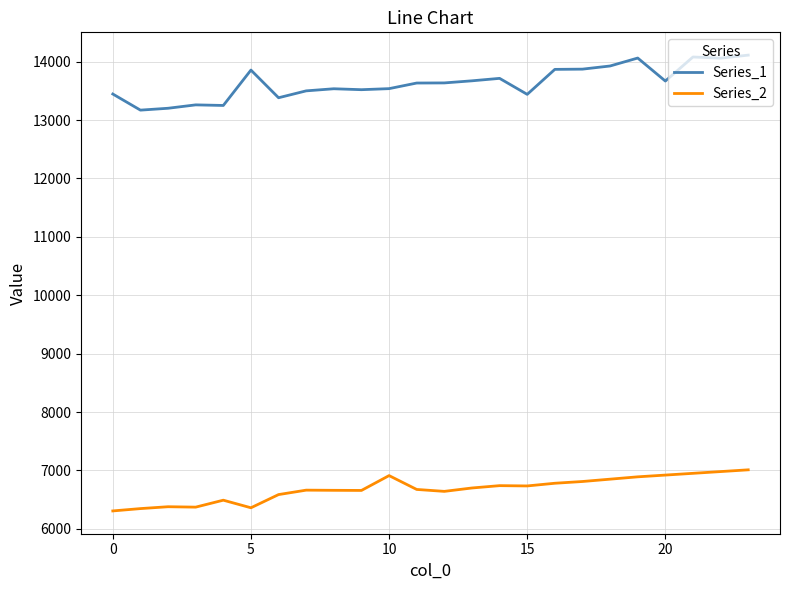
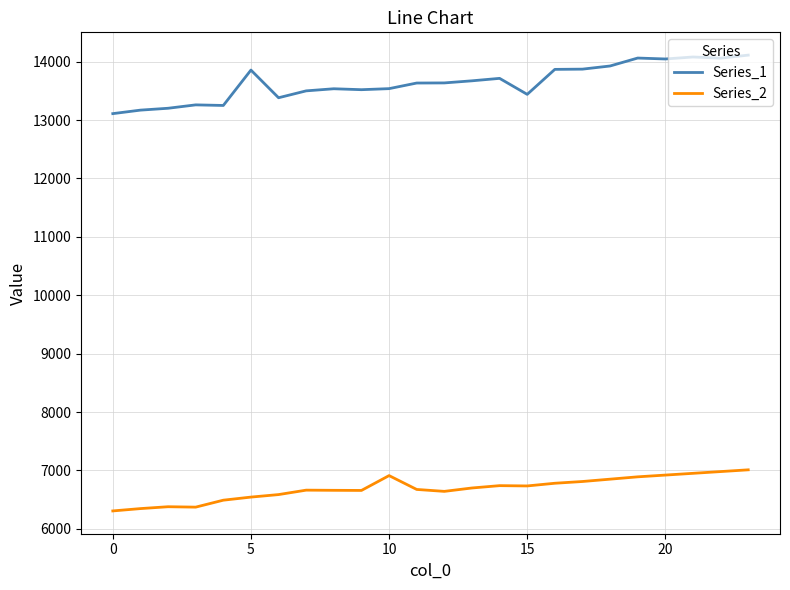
Series_1, 0: 13400 -> 13100
Series_2, 5: 6400 -> 6500
Series_1, 20: 13700 -> 14000
